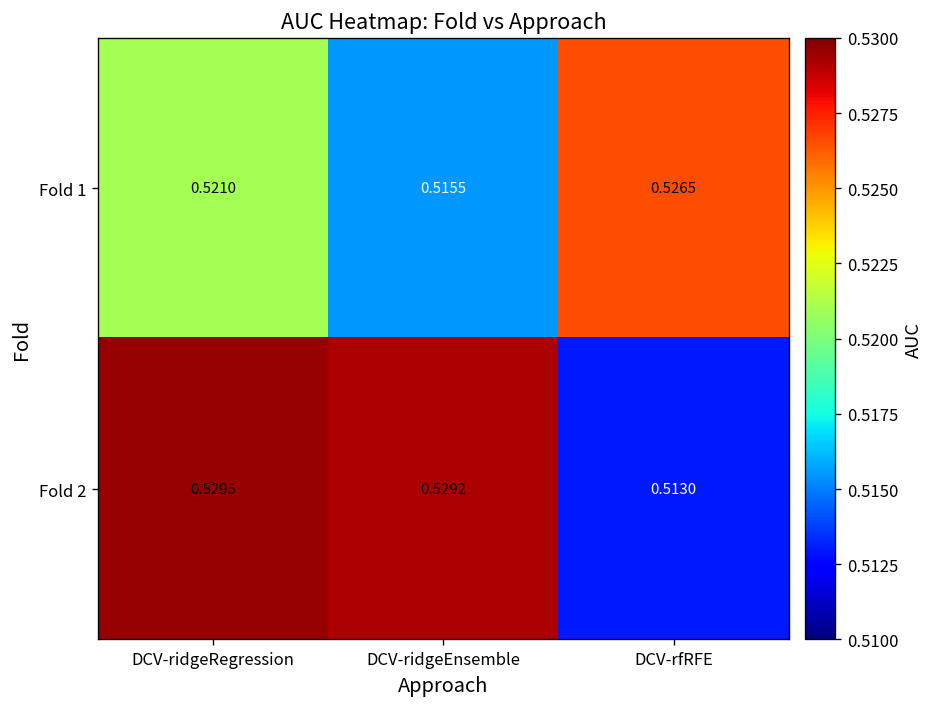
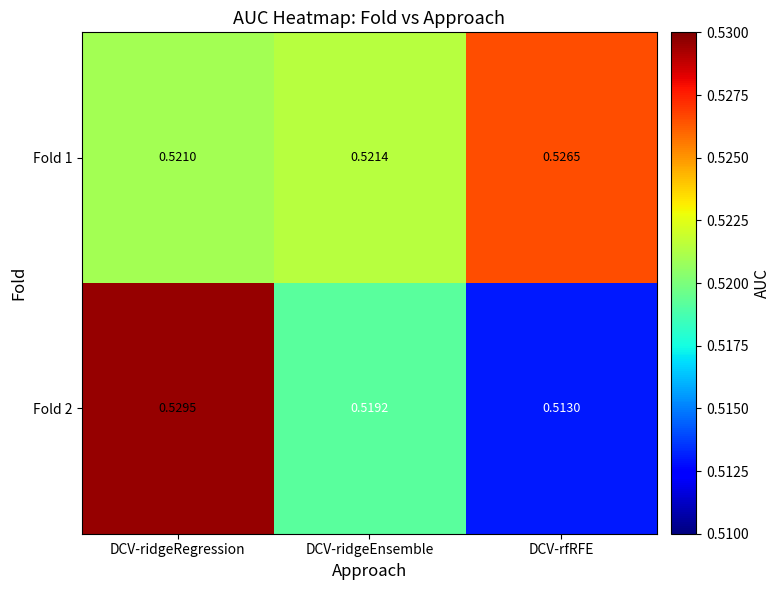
Fold 1, DCV-ridgeEnsemble: 0.5155 -> 0.5214
Fold 2, DCV-ridgeEnsemble: 0.5292 -> 0.5192
